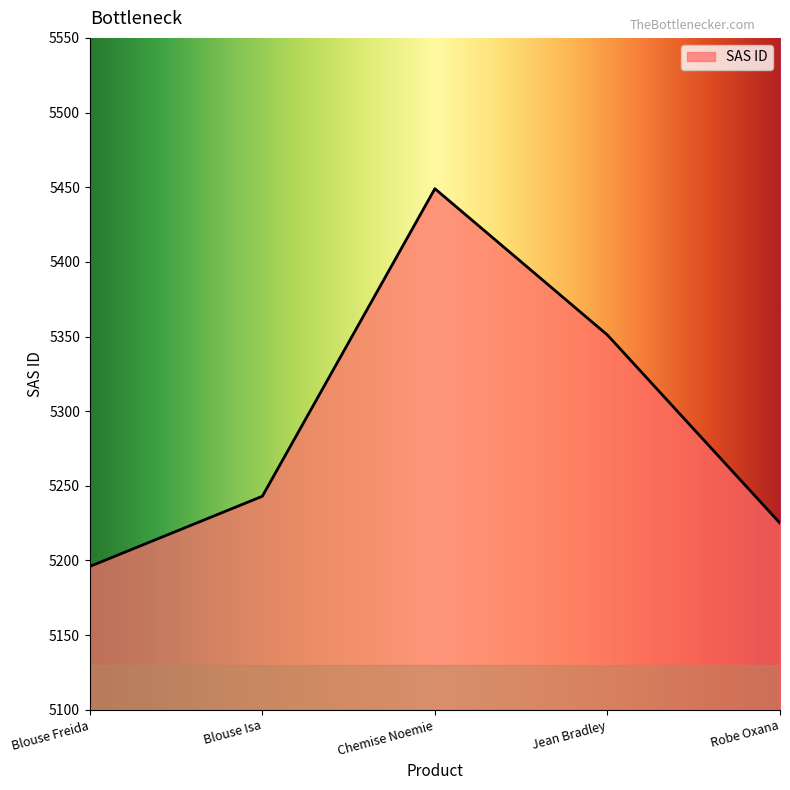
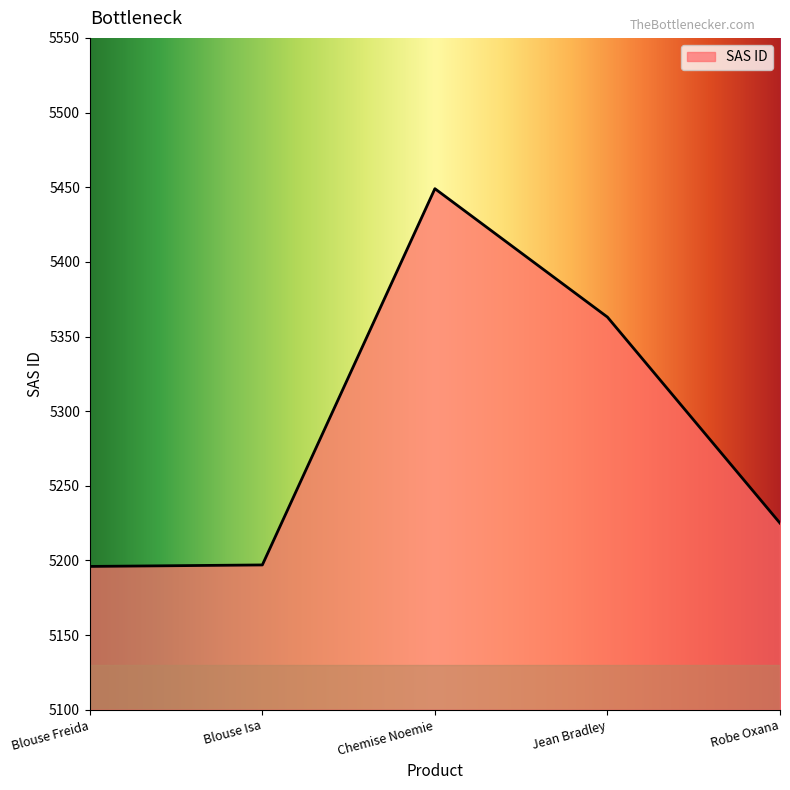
Blouse Isa: 5243 -> 5197
Jean Bradley: 5351 -> 5363
